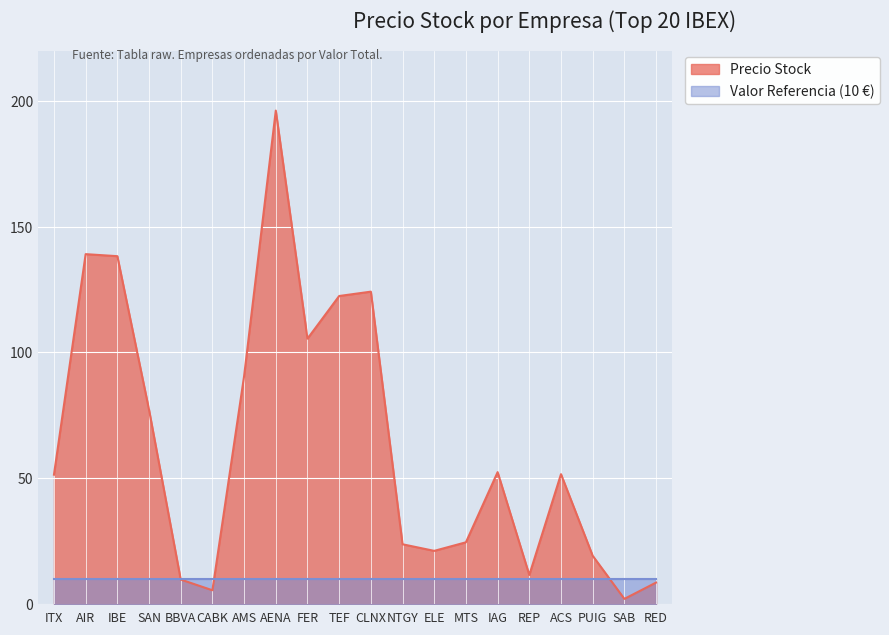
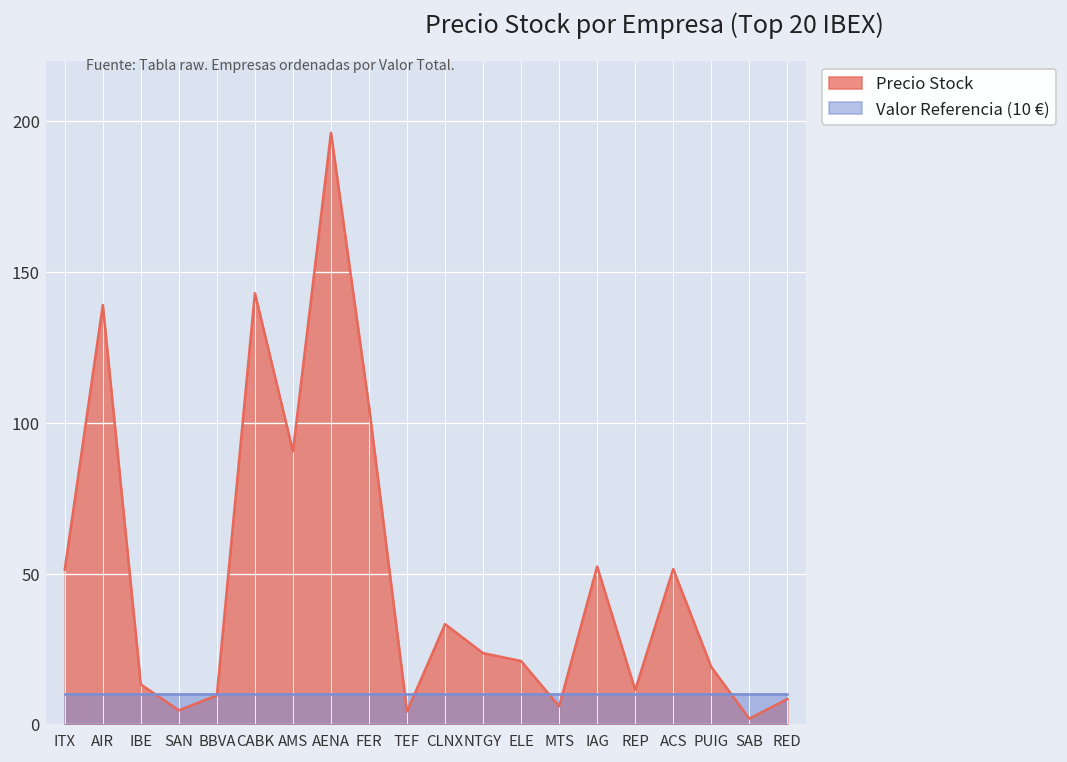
Precio Stock, IBE: 138 -> 13
Precio Stock, SAN: 77 -> 5
Precio Stock, CABK: 5 -> 143
Precio Stock, TEF: 122 -> 4
Precio Stock, CLNX: 124 -> 33
Precio Stock, MTS: 24 -> 6
